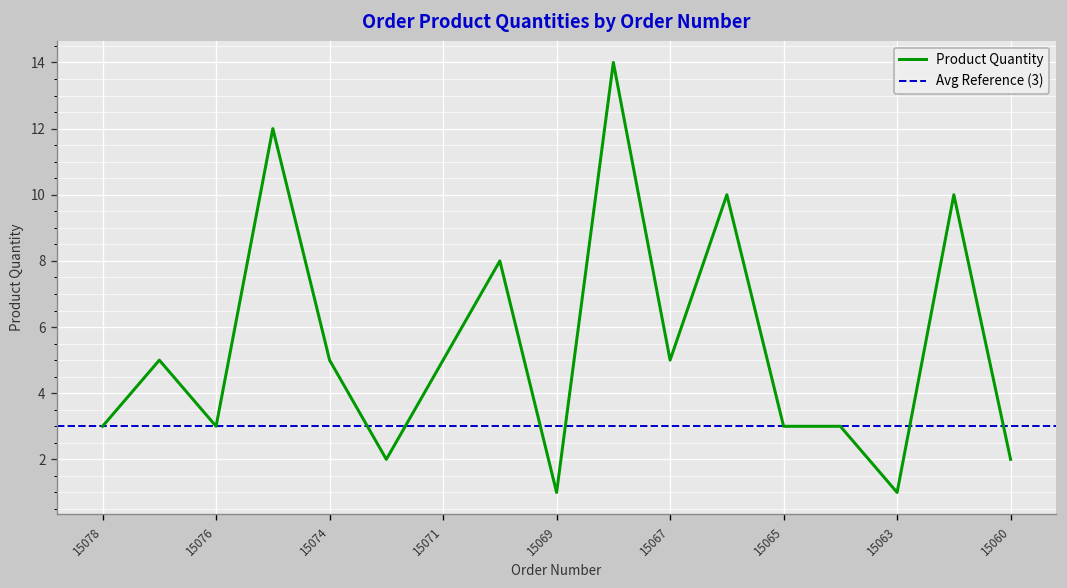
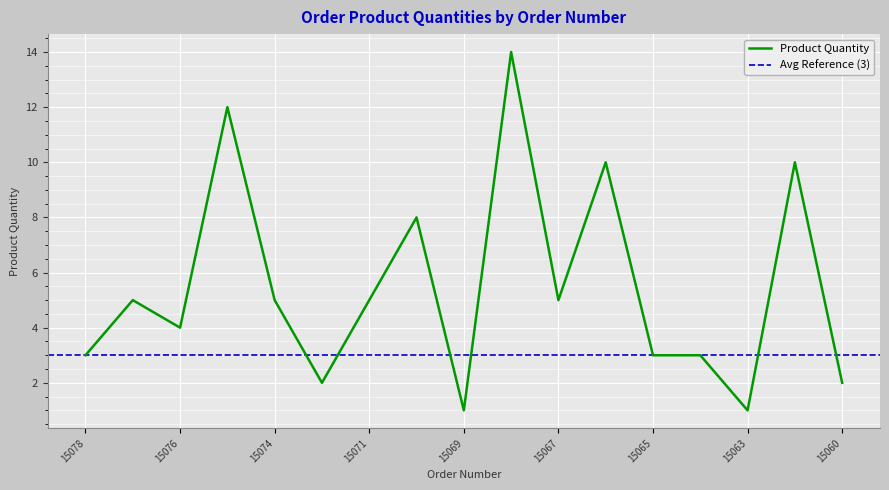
15076: 3 -> 4
